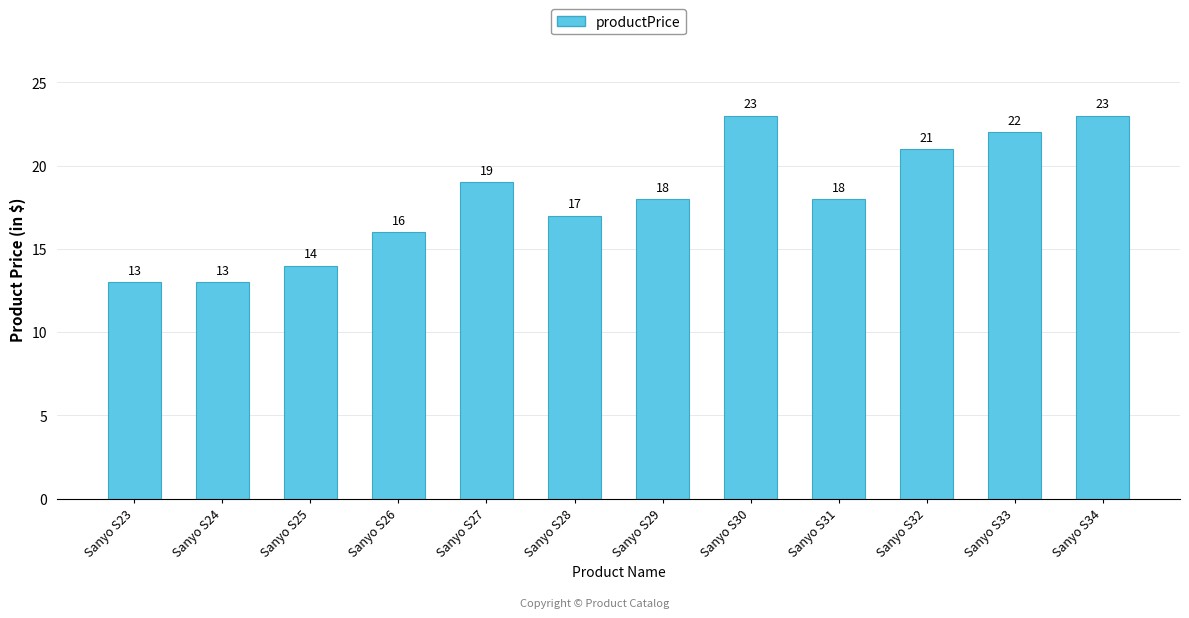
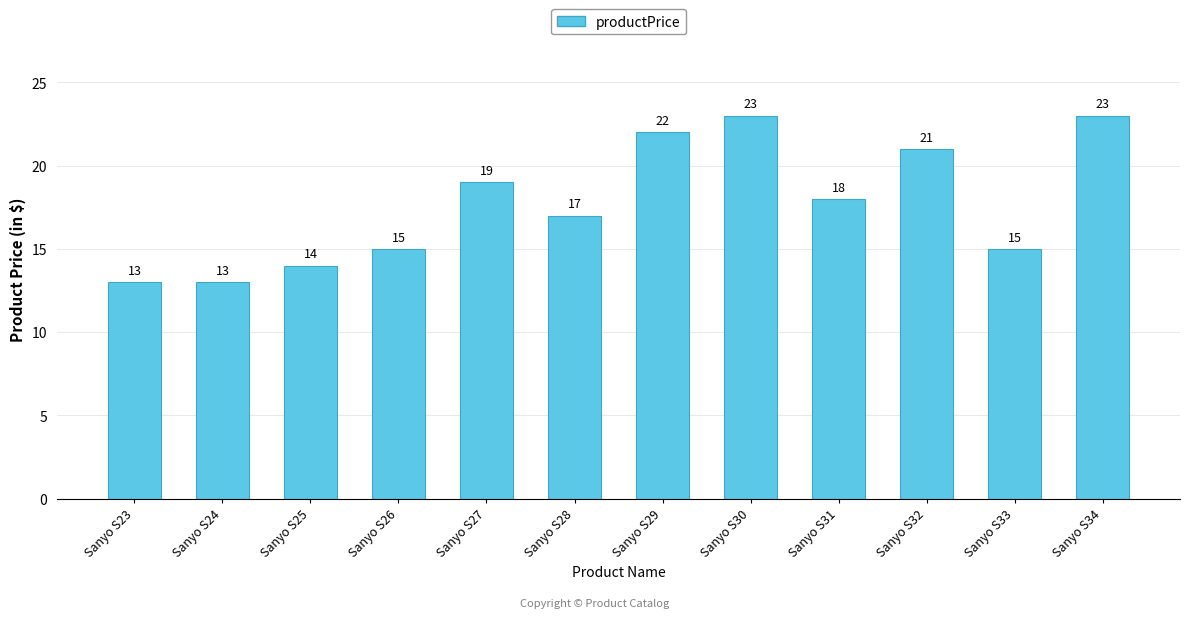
Sanyo S26: 16 -> 15
Sanyo S29: 18 -> 22
Sanyo S33: 22 -> 15
